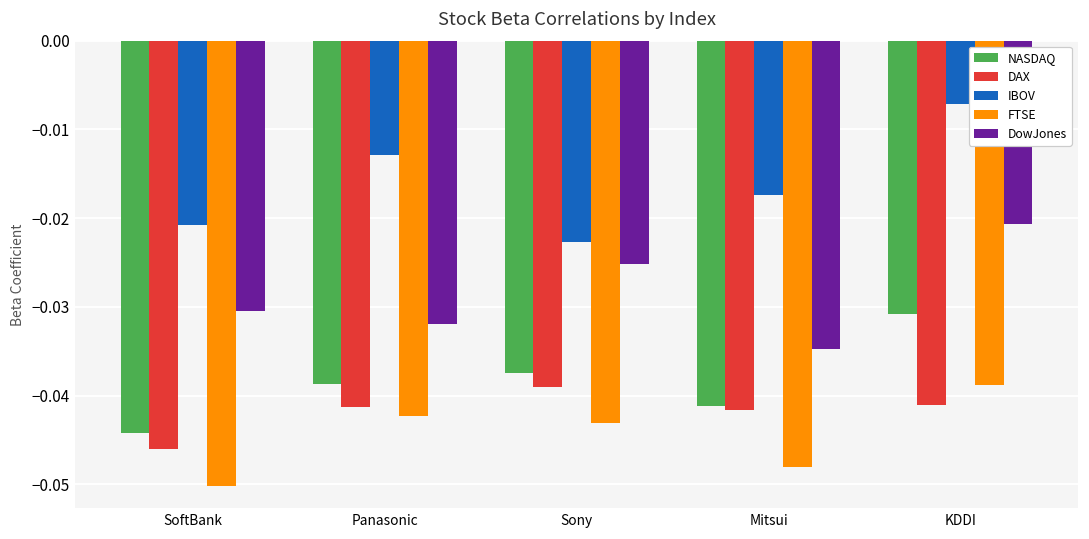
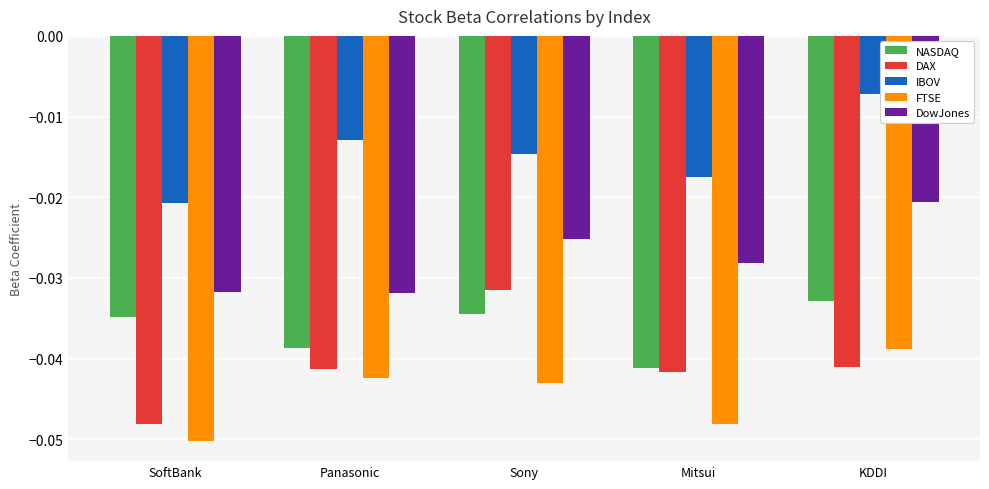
NASDAQ, SoftBank: -0.044 -> -0.035
DAX, SoftBank: -0.046 -> -0.048
DowJones, SoftBank: -0.031 -> -0.032
NASDAQ, Sony: -0.037 -> -0.035
DAX, Sony: -0.039 -> -0.031
IBOV, Sony: -0.023 -> -0.015
DowJones, Mitsui: -0.035 -> -0.028
NASDAQ, KDDI: -0.031 -> -0.033
